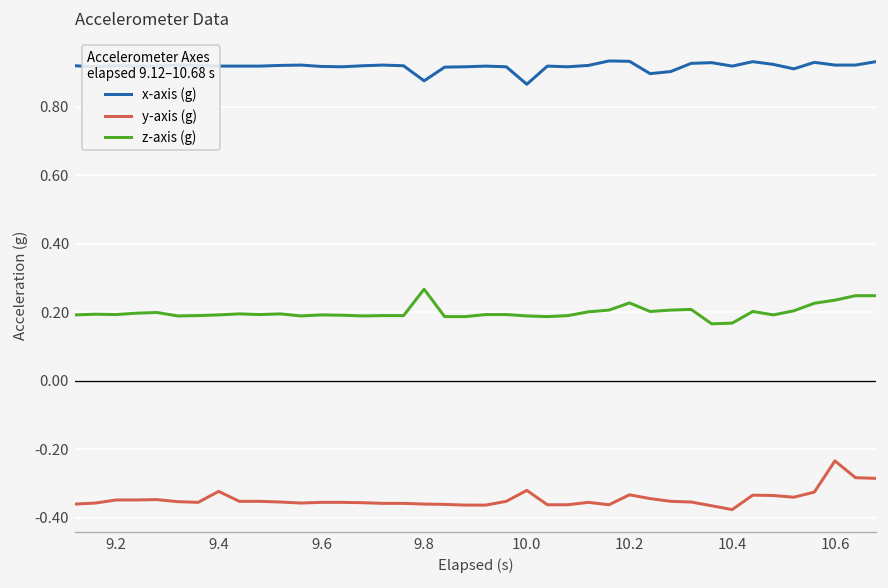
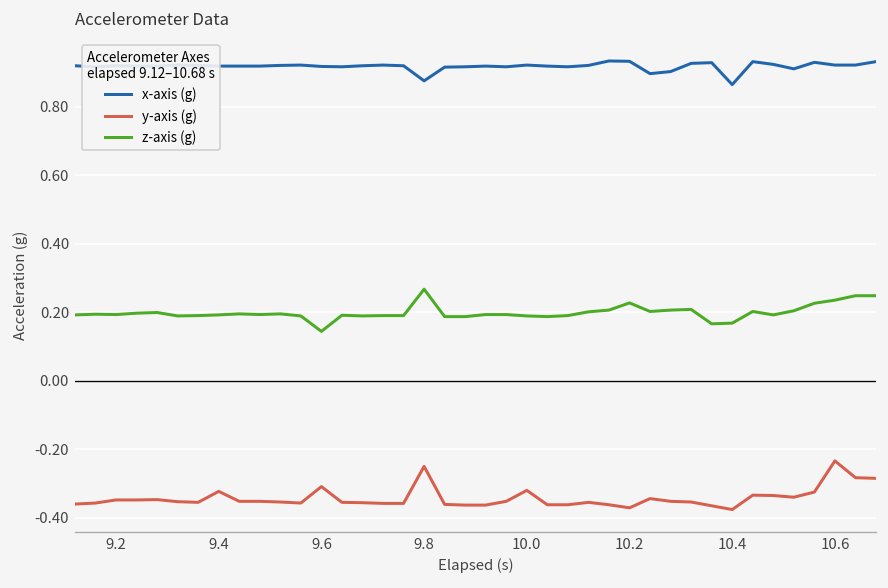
y-axis (g), 9.6: -0.36 -> -0.31
z-axis (g), 9.6: 0.19 -> 0.14
y-axis (g), 9.8: -0.36 -> -0.25
x-axis (g), 10.0: 0.87 -> 0.92
y-axis (g), 10.2: -0.33 -> -0.37
x-axis (g), 10.4: 0.92 -> 0.86
